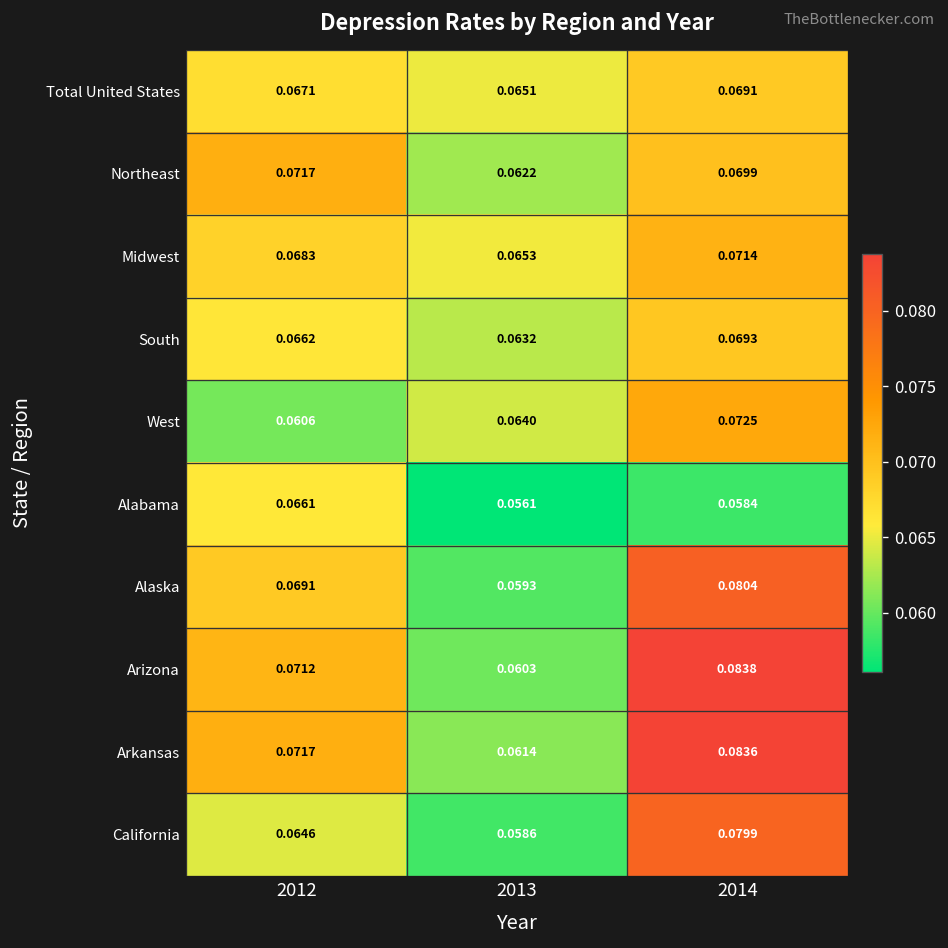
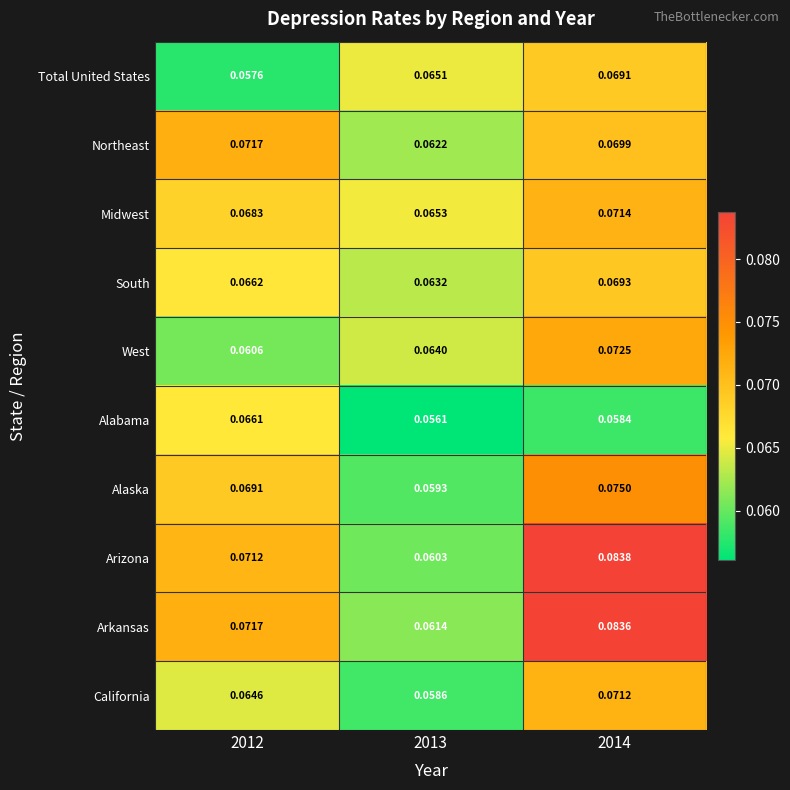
Total United States, 2012: 0.0671 -> 0.0576
Alaska, 2014: 0.0804 -> 0.0750
California, 2014: 0.0799 -> 0.0712
